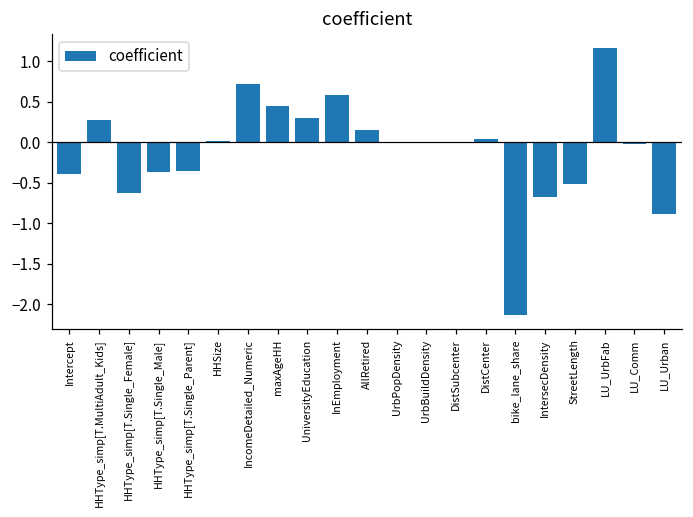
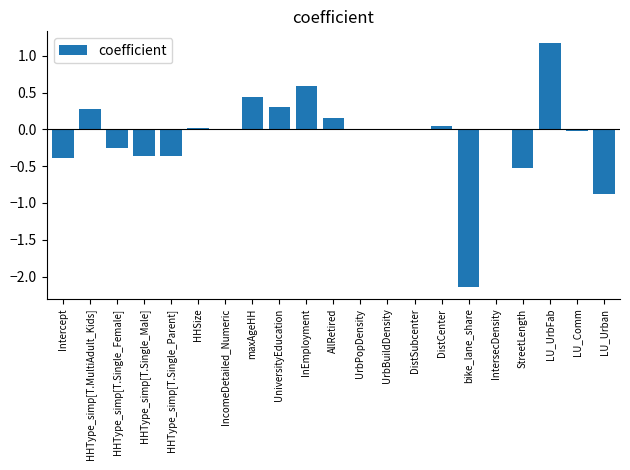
HHType_simp[T.Single_Female]: -0.6 -> -0.3
IncomeDetailed_Numeric: 0.7 -> 0.0
IntersecDensity: -0.7 -> 0.0
